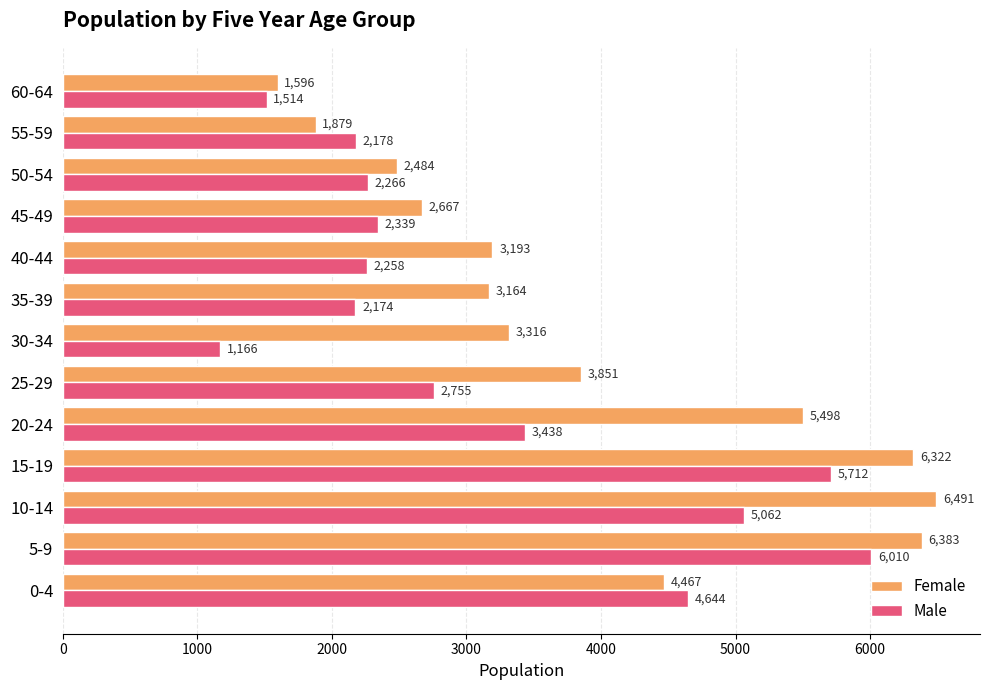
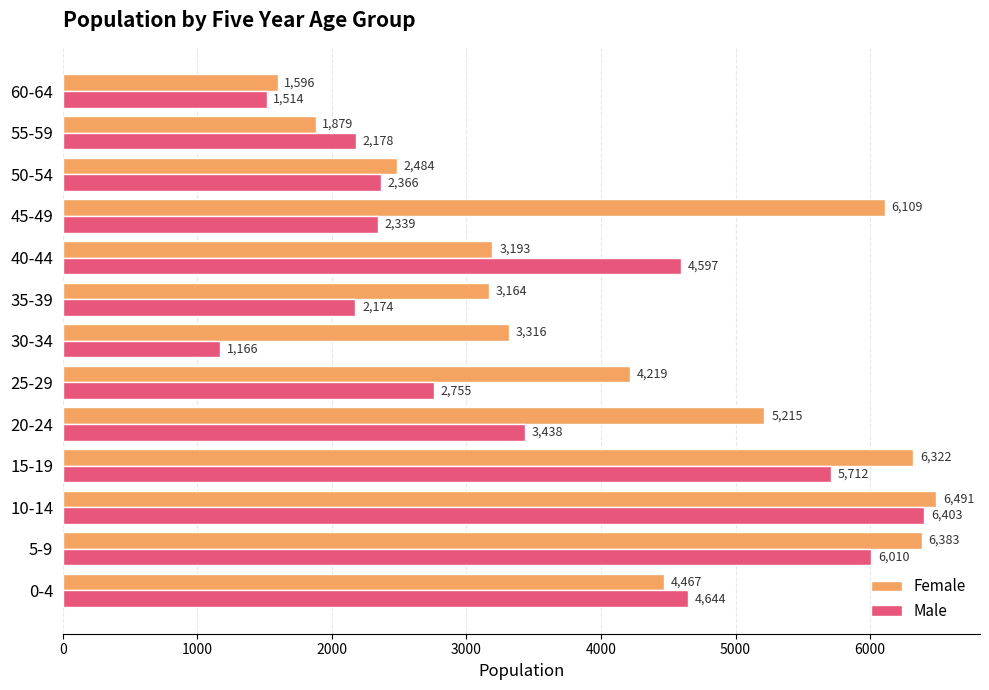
Male, 50-54: 2,266 -> 2,366
Female, 45-49: 2,667 -> 6,109
Male, 40-44: 2,258 -> 4,597
Female, 25-29: 3,851 -> 4,219
Female, 20-24: 5,498 -> 5,215
Male, 10-14: 5,062 -> 6,403
